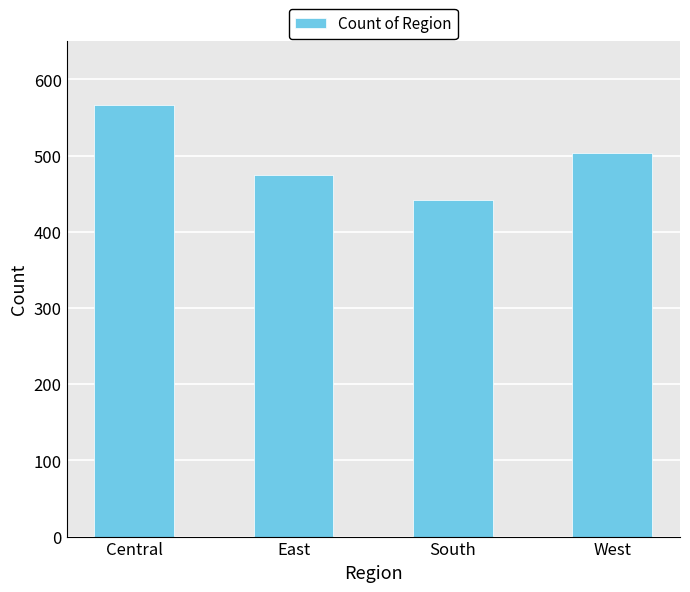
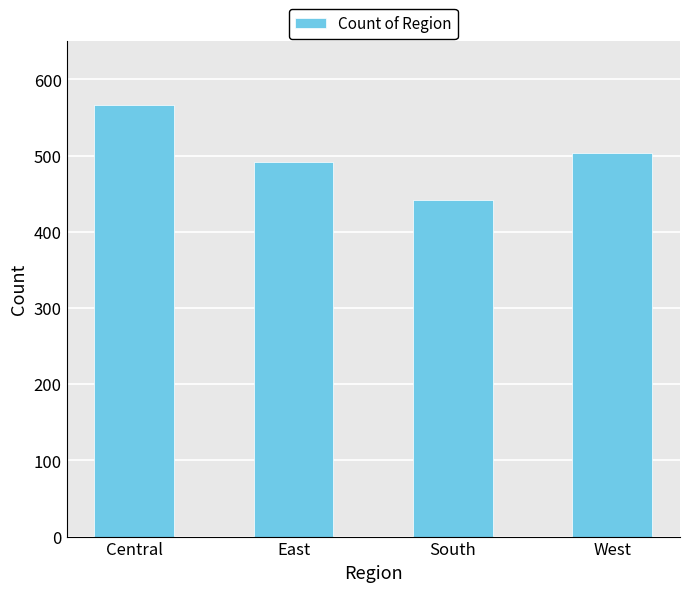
East: 470 -> 490
